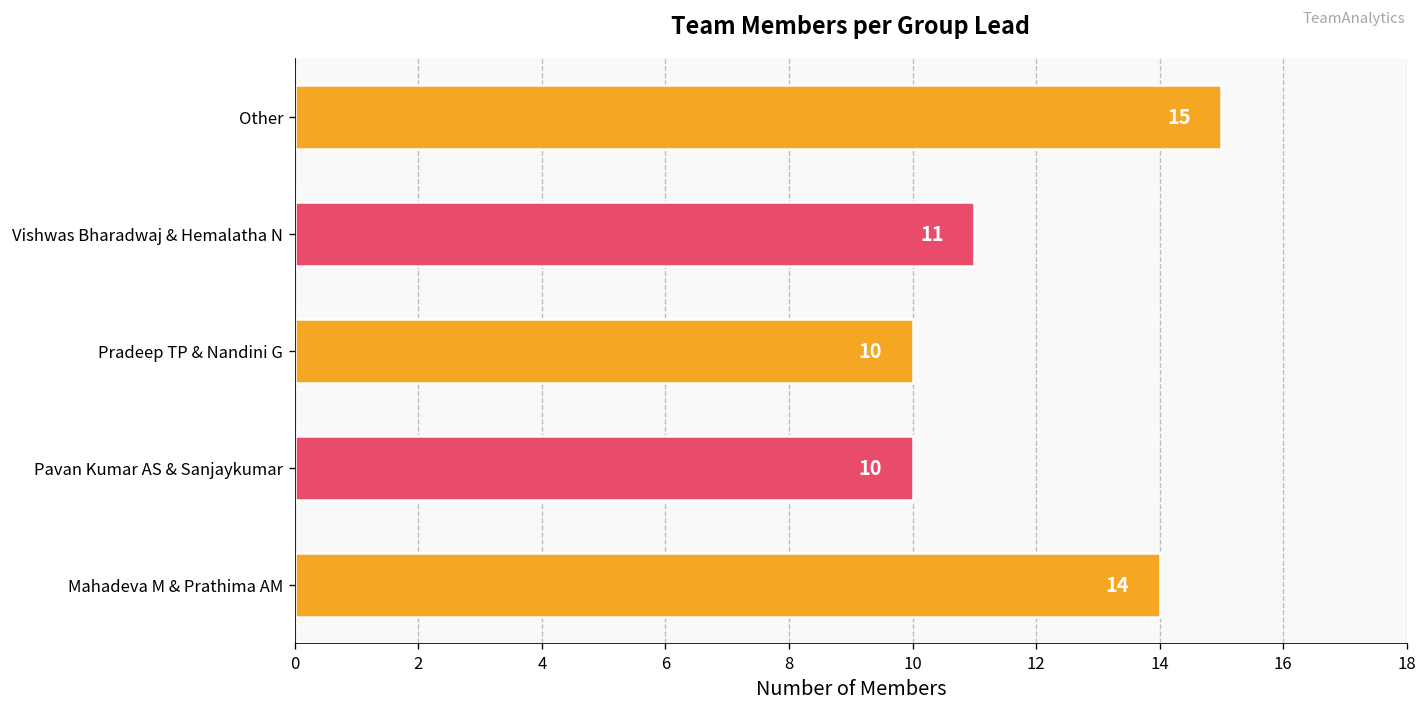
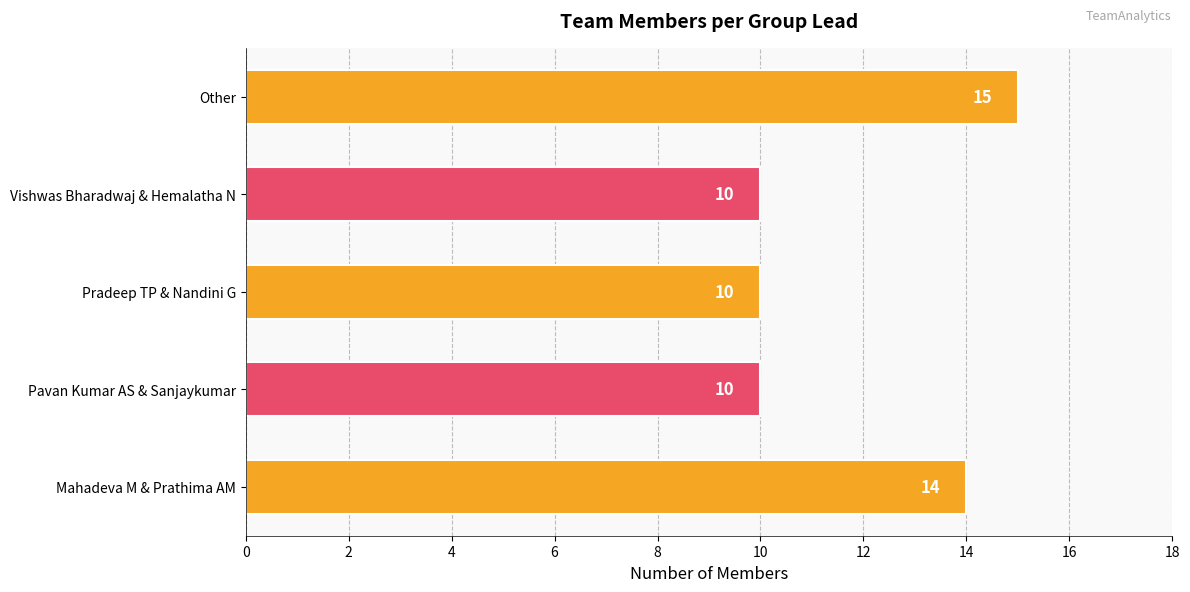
Vishwas Bharadwaj & Hemalatha N: 11 -> 10
